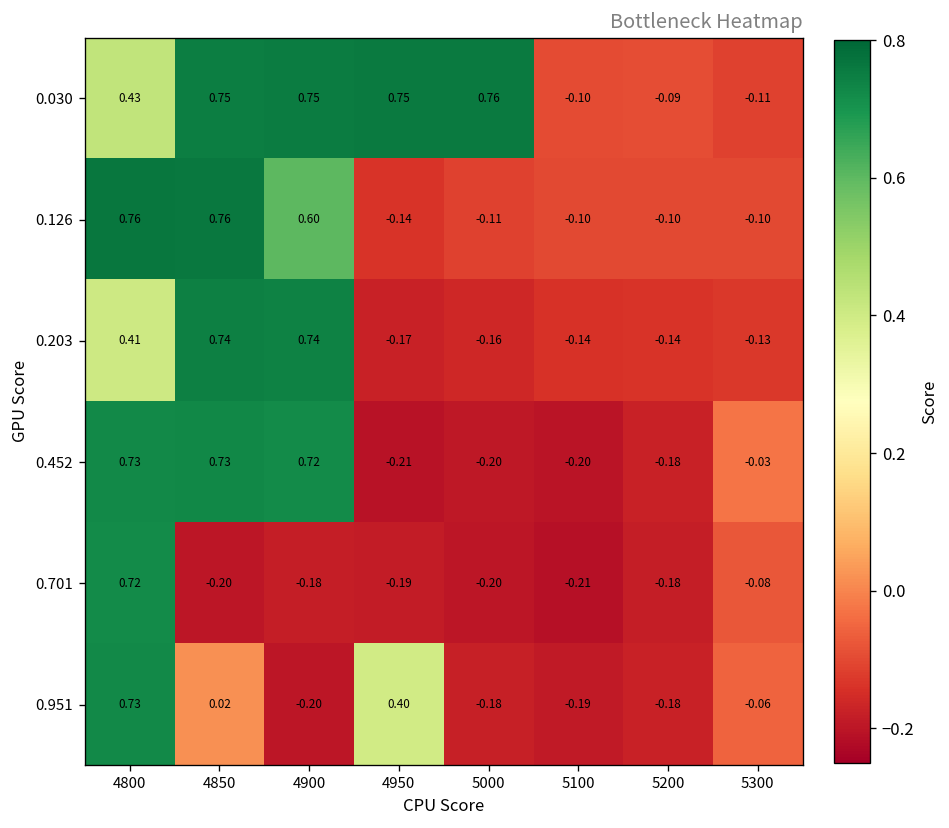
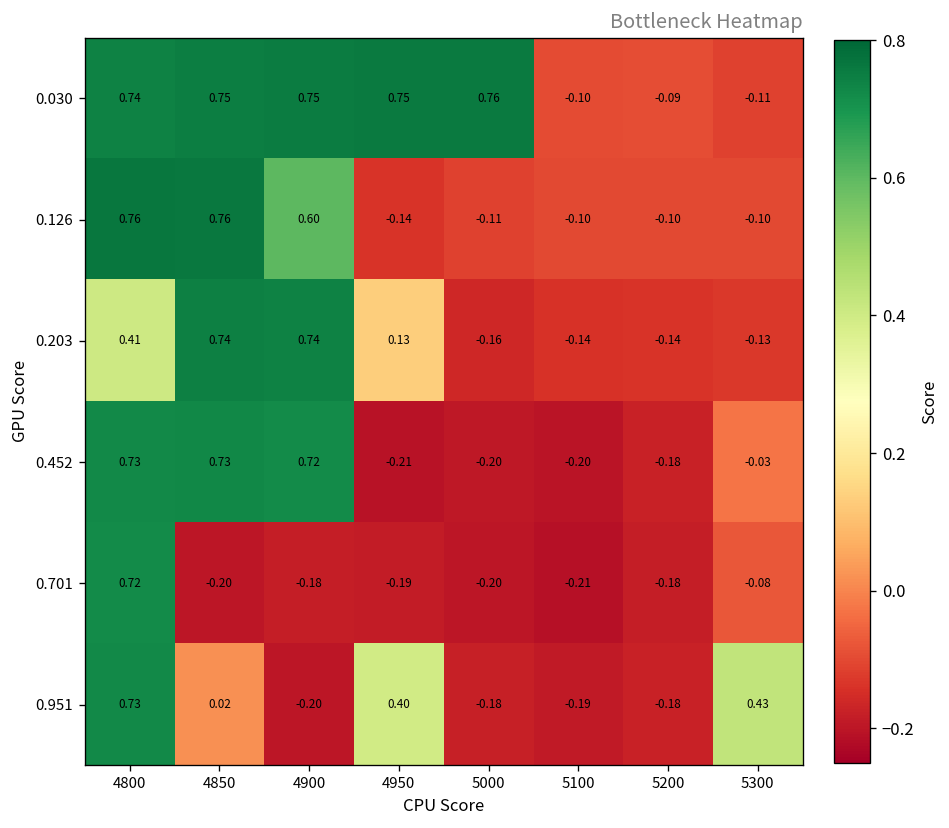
0.030, 4800: 0.43 -> 0.74
0.203, 4950: -0.17 -> 0.13
0.951, 5300: -0.06 -> 0.43
